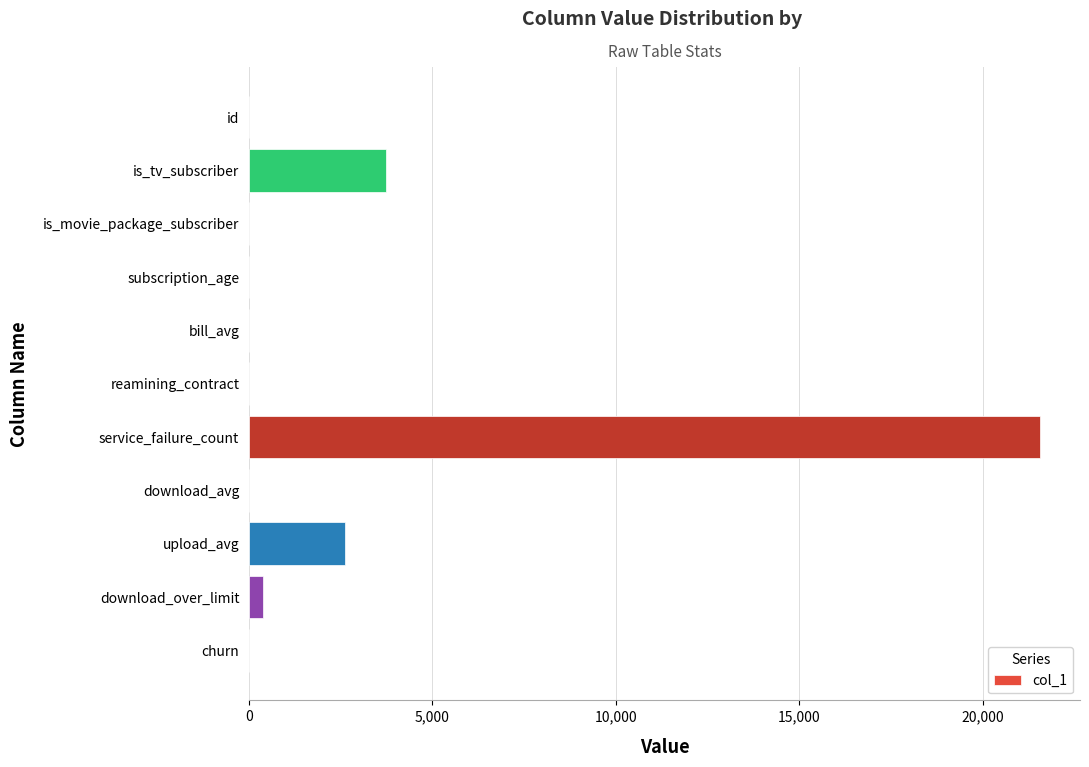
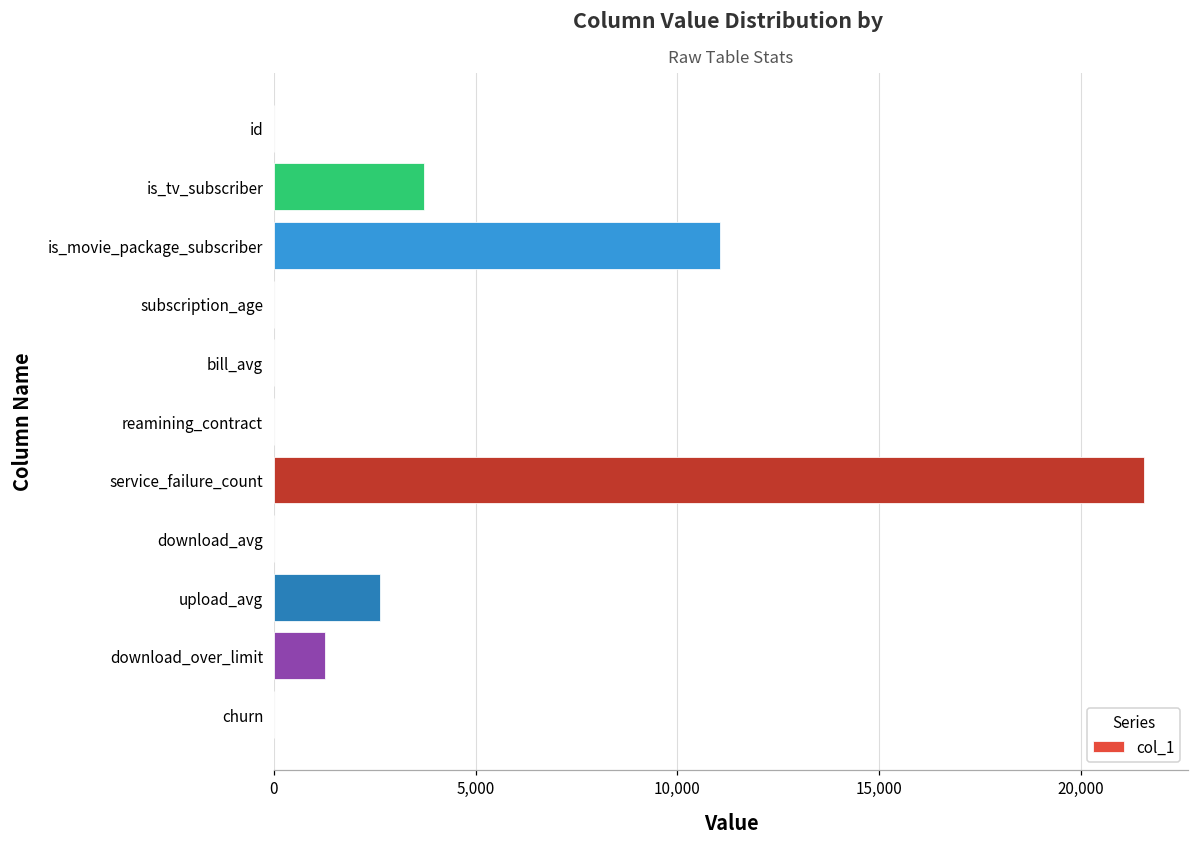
is_movie_package_subscriber: 0 -> 11,100
download_over_limit: 400 -> 1,300
